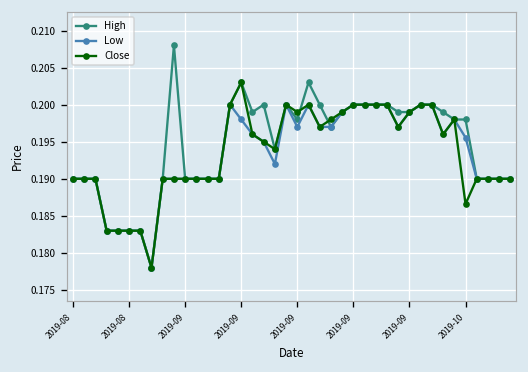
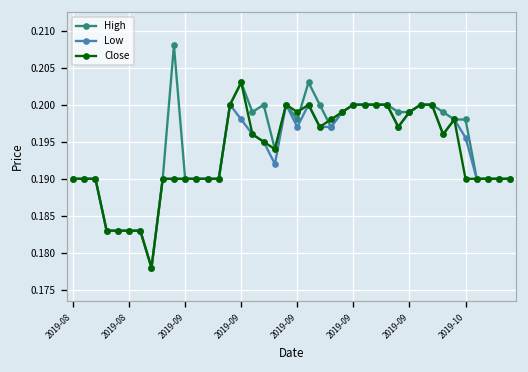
Close, 2019-10: 0.187 -> 0.190
